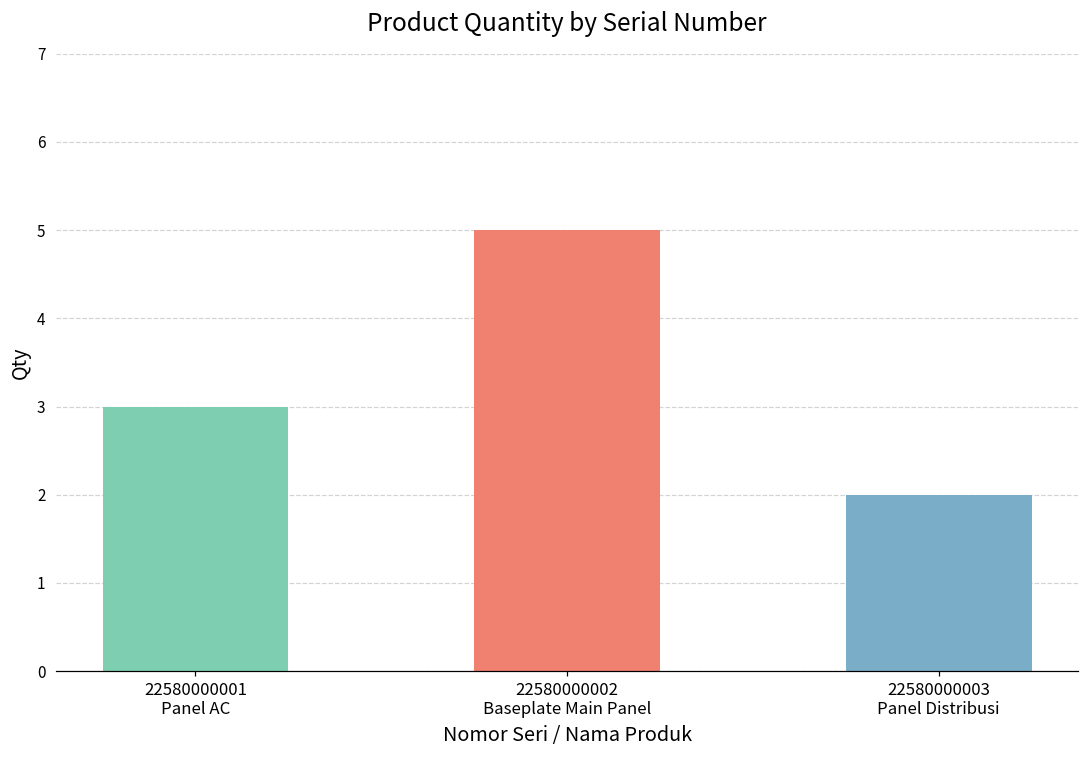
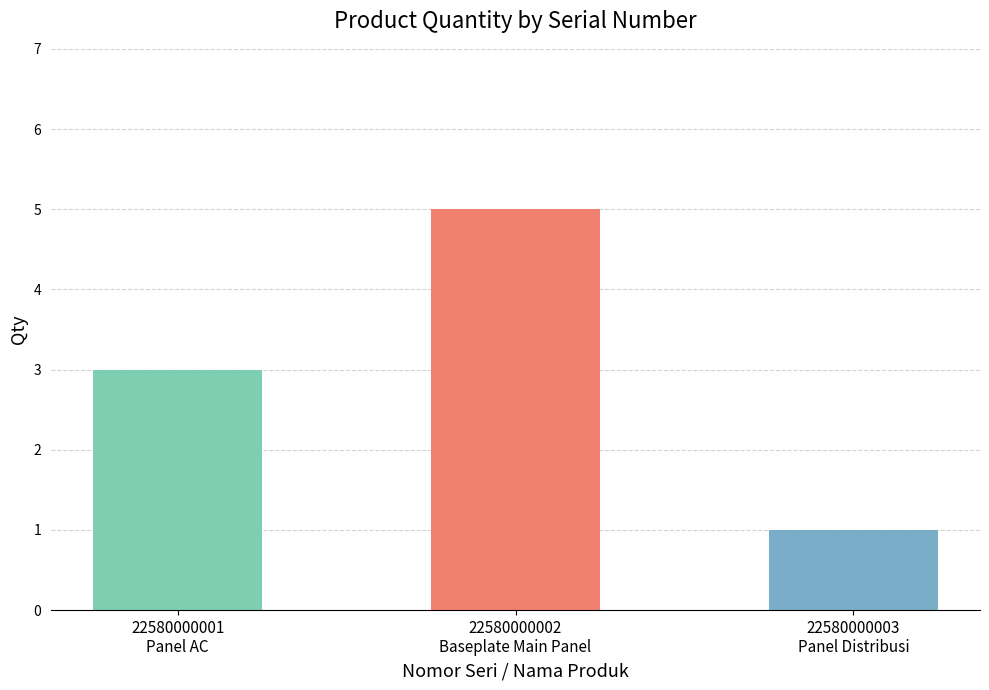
22580000003 Panel Distribusi: 2 -> 1
